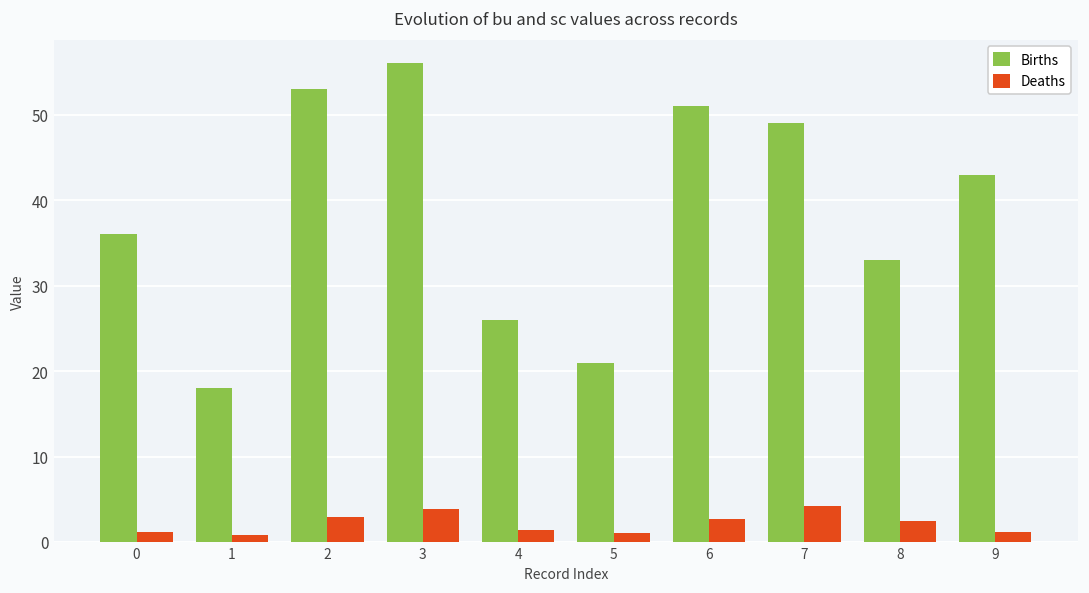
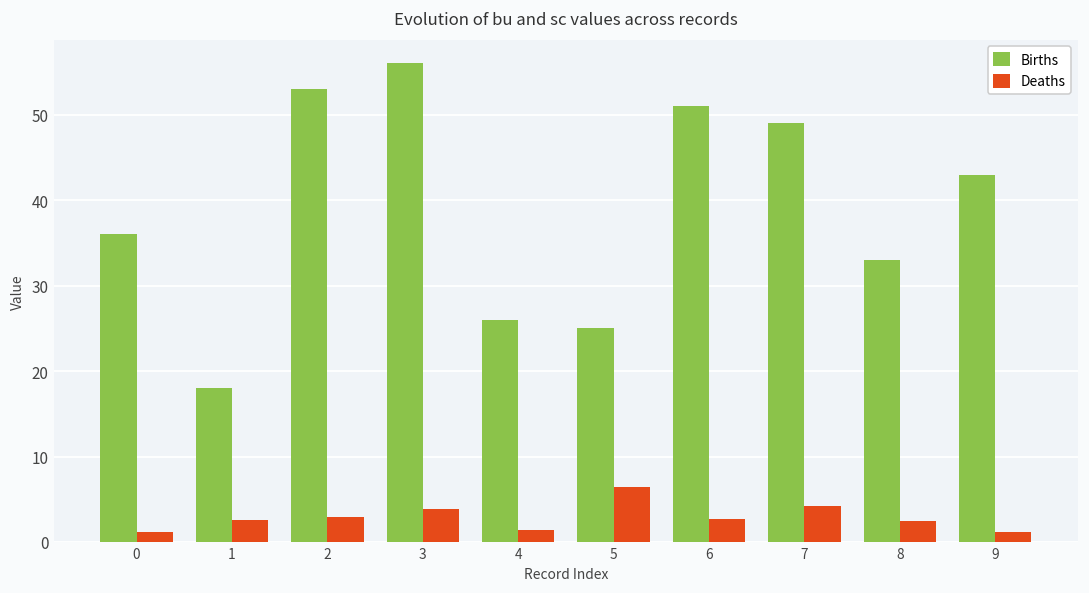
Deaths, 1: 1 -> 3
Births, 5: 21 -> 25
Deaths, 5: 1 -> 6
